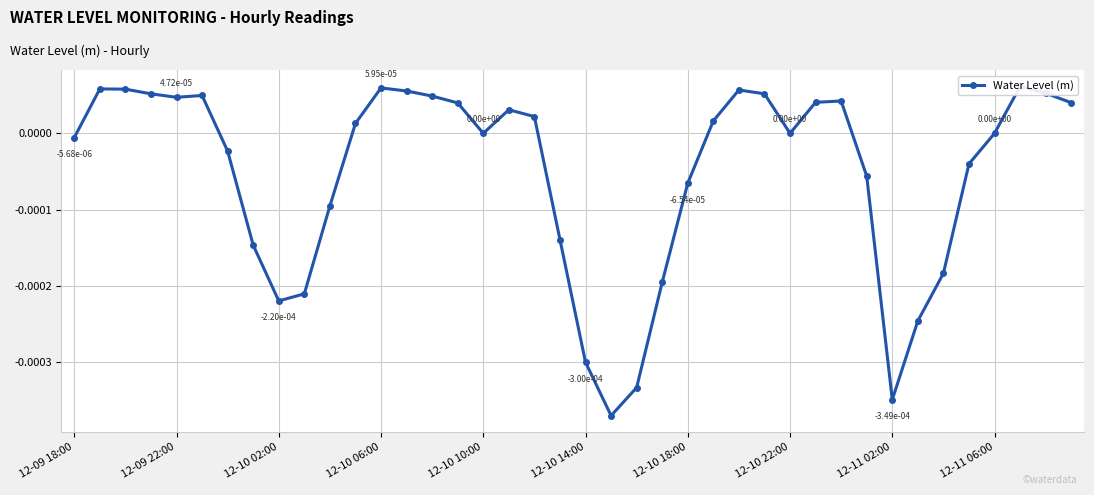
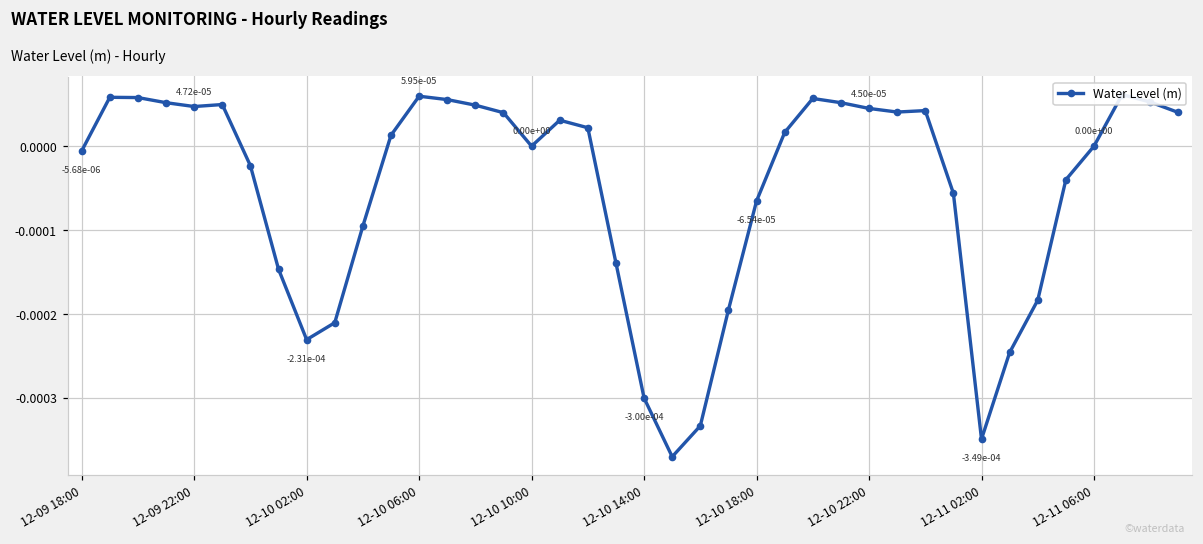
12-10 02:00: -2.20e-04 -> -2.31e-04
12-10 22:00: 0.00e+00 -> 4.50e-05
